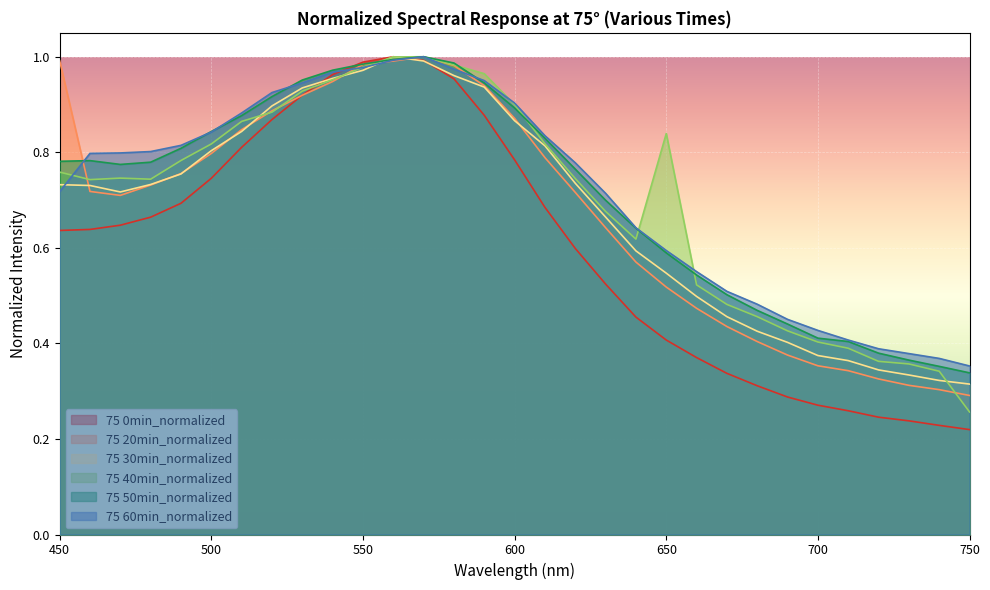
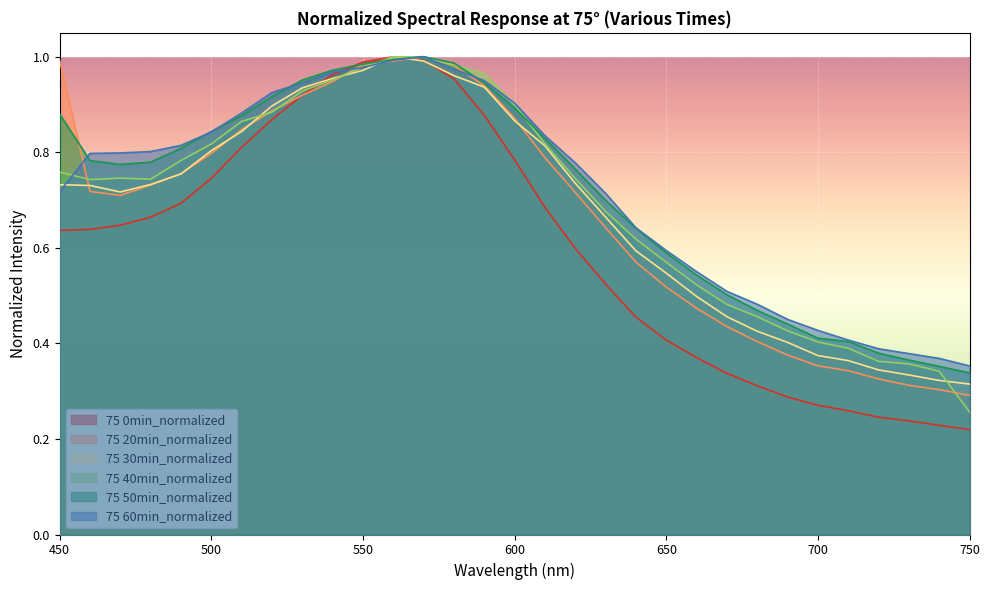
75 50min_normalized, 450: 0.78 -> 0.88
75 40min_normalized, 650: 0.84 -> 0.57
